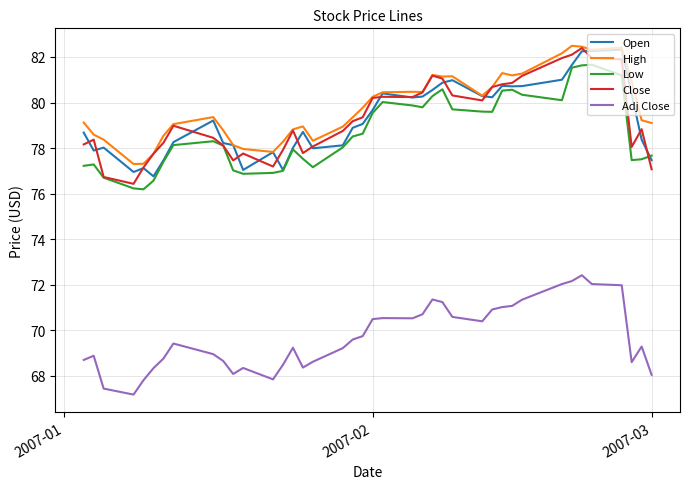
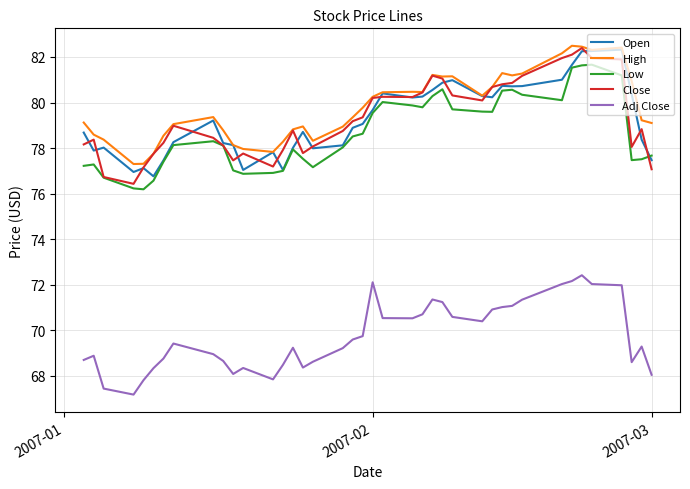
Adj Close, 2007-02: 70.5 -> 72.1
